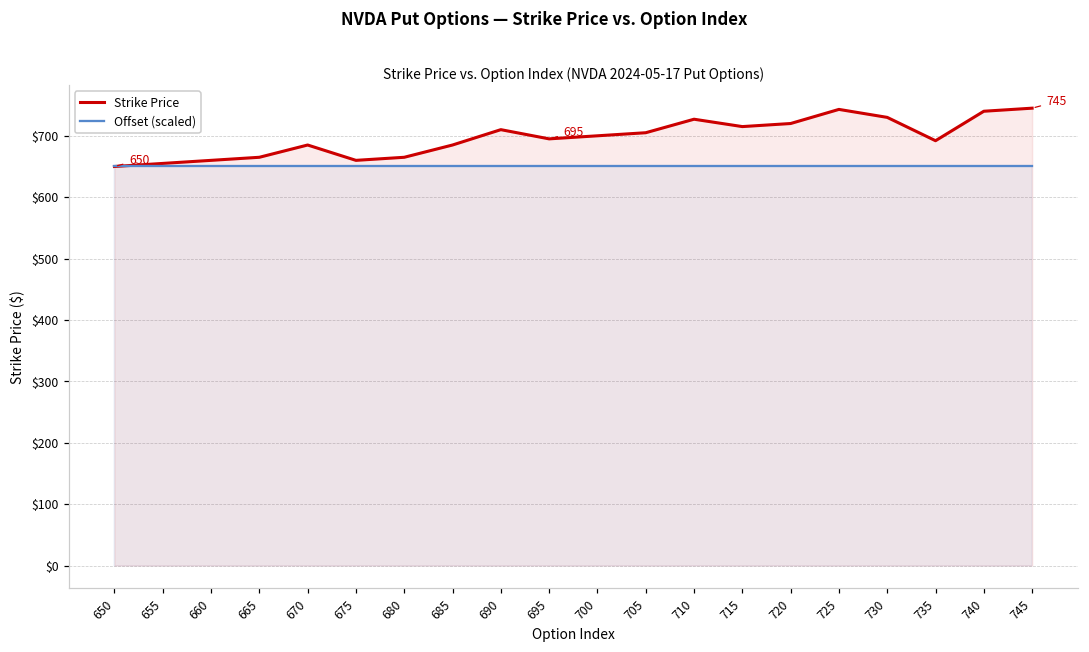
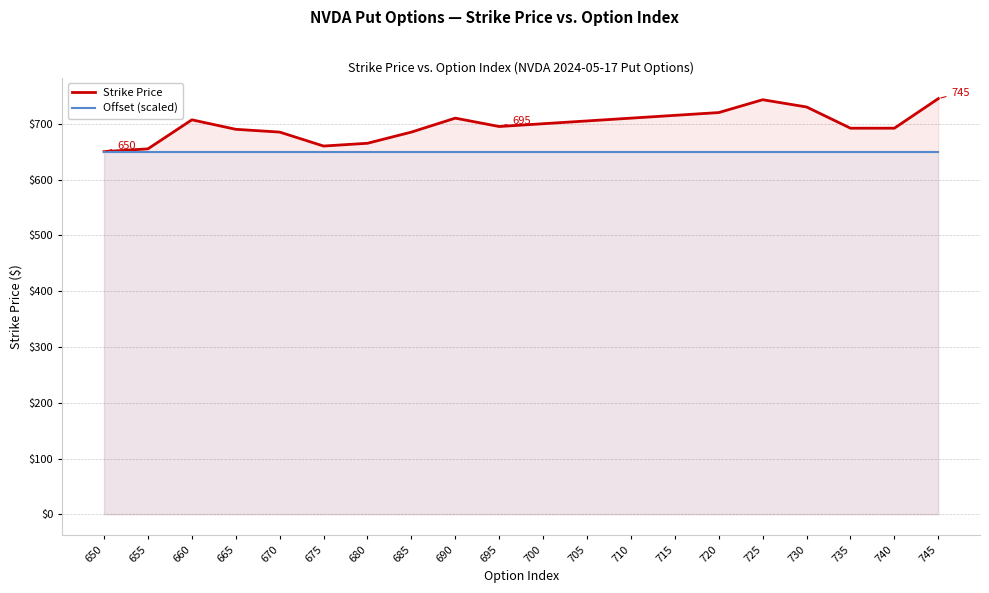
Strike Price, 660: $660 -> $710
Strike Price, 665: $670 -> $690
Strike Price, 710: $730 -> $710
Strike Price, 740: $740 -> $690
